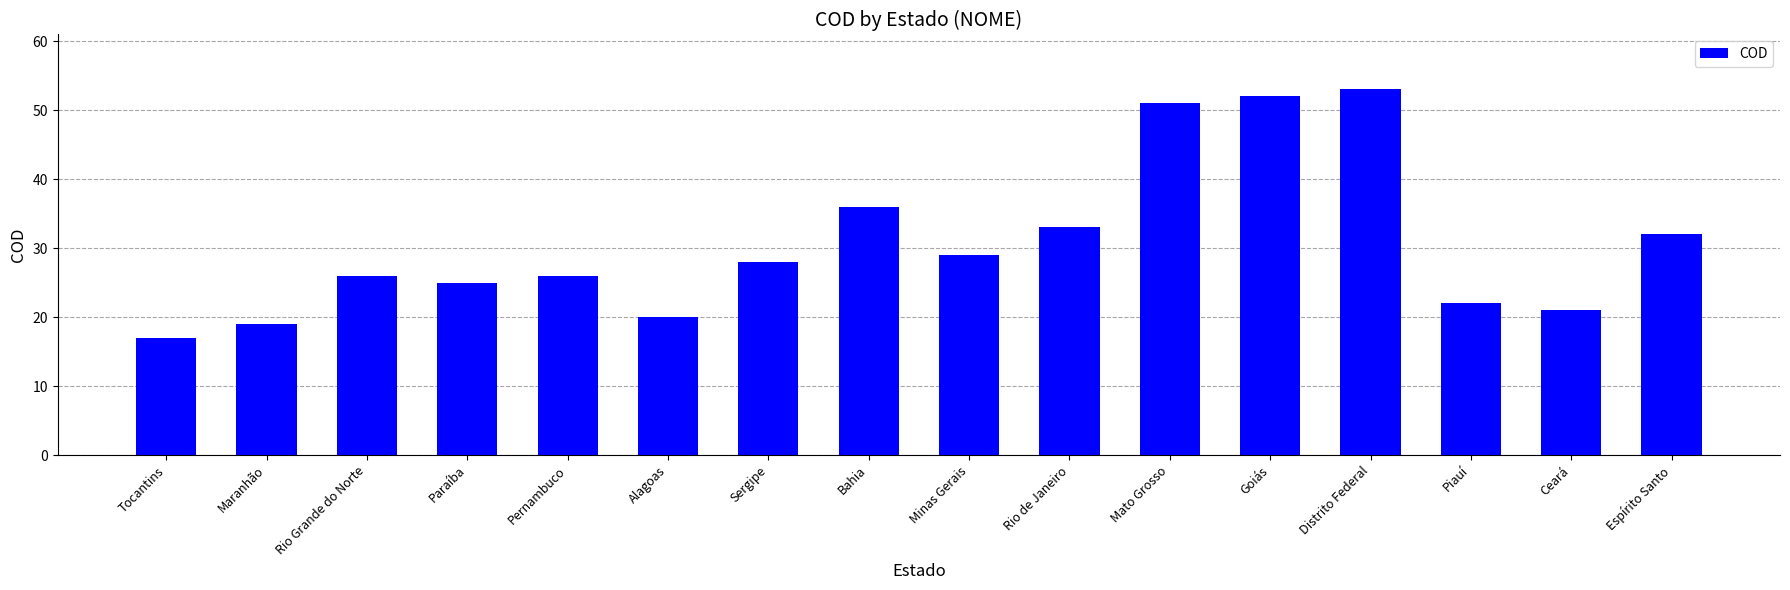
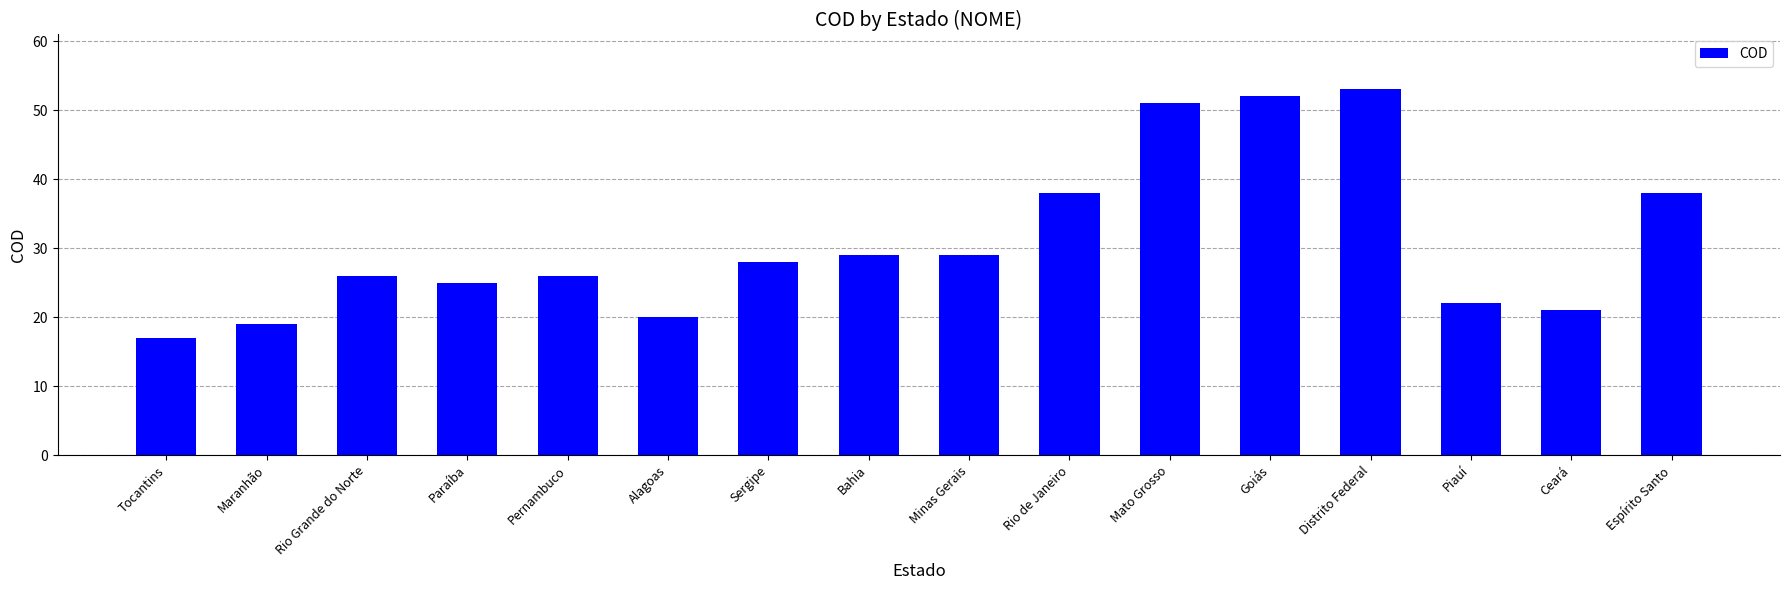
Bahia: 36 -> 29
Rio de Janeiro: 33 -> 38
Espírito Santo: 32 -> 38
